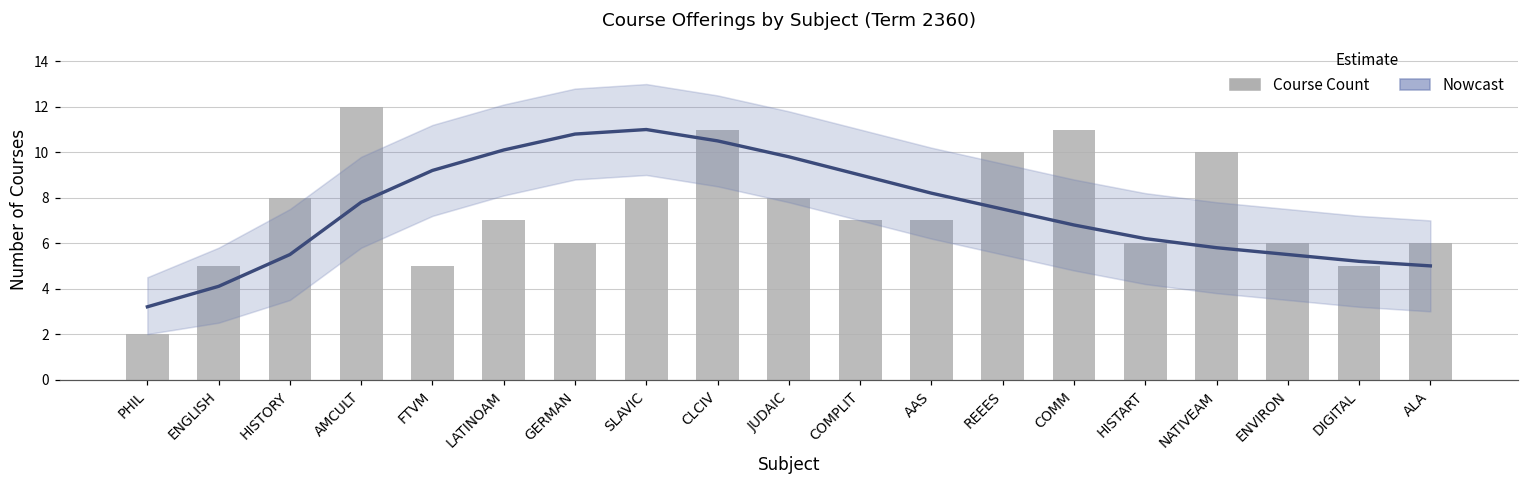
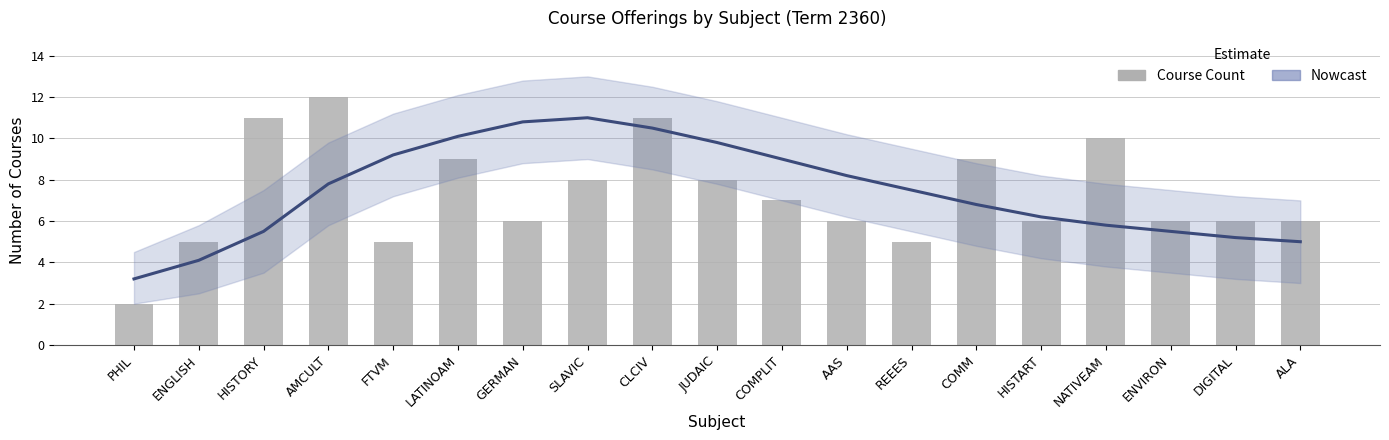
Course Count, HISTORY: 8 -> 11
Course Count, LATINOAM: 7 -> 9
Course Count, AAS: 7 -> 6
Course Count, REEES: 10 -> 5
Course Count, COMM: 11 -> 9
Course Count, DIGITAL: 5 -> 6
